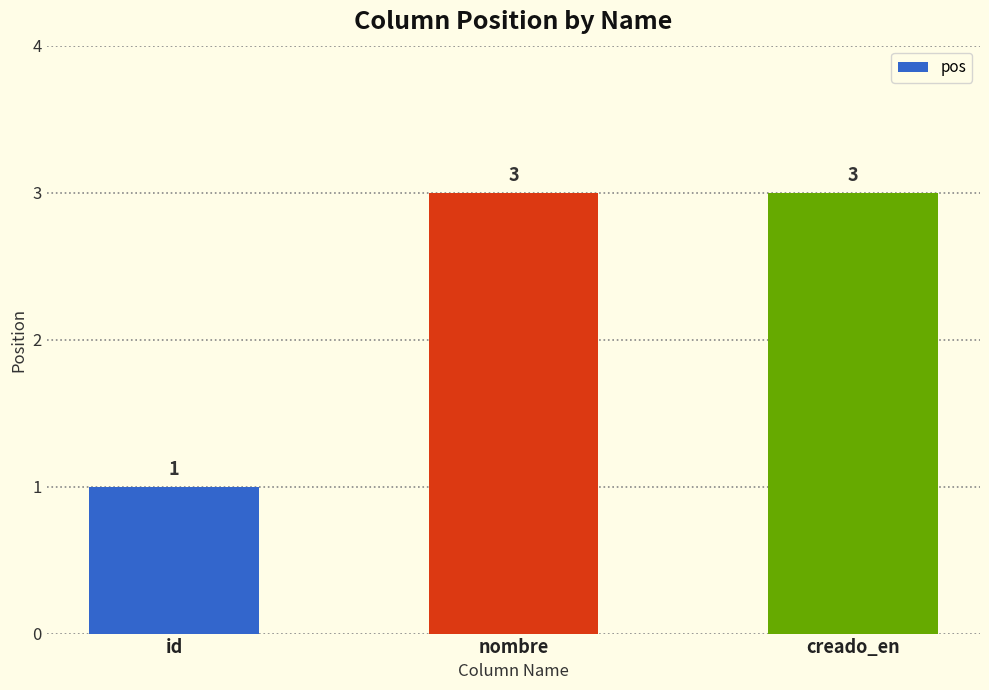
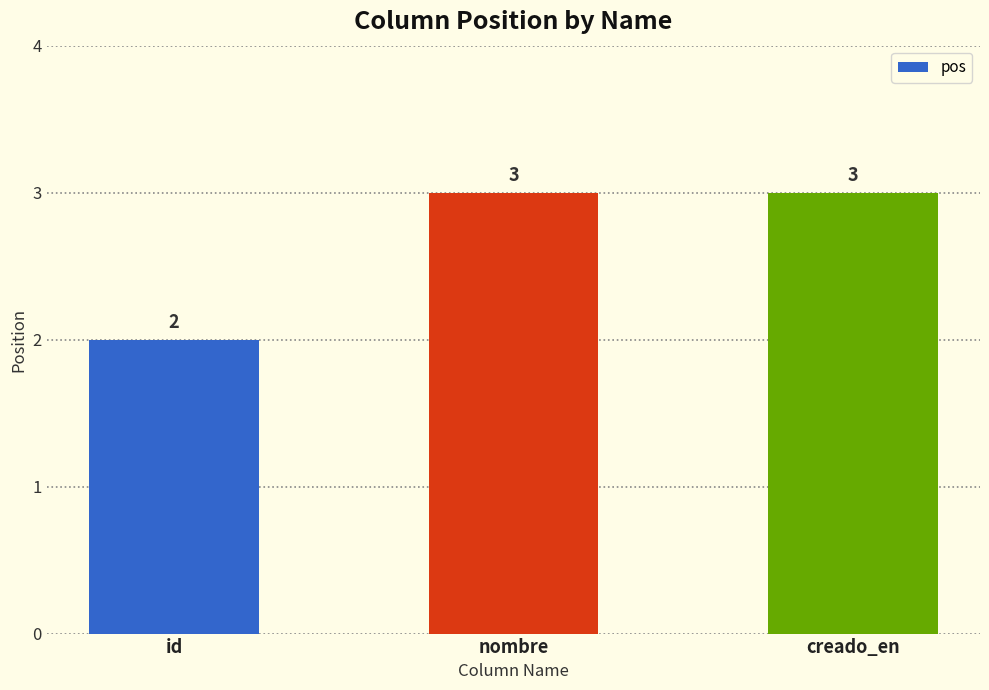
id: 1 -> 2
